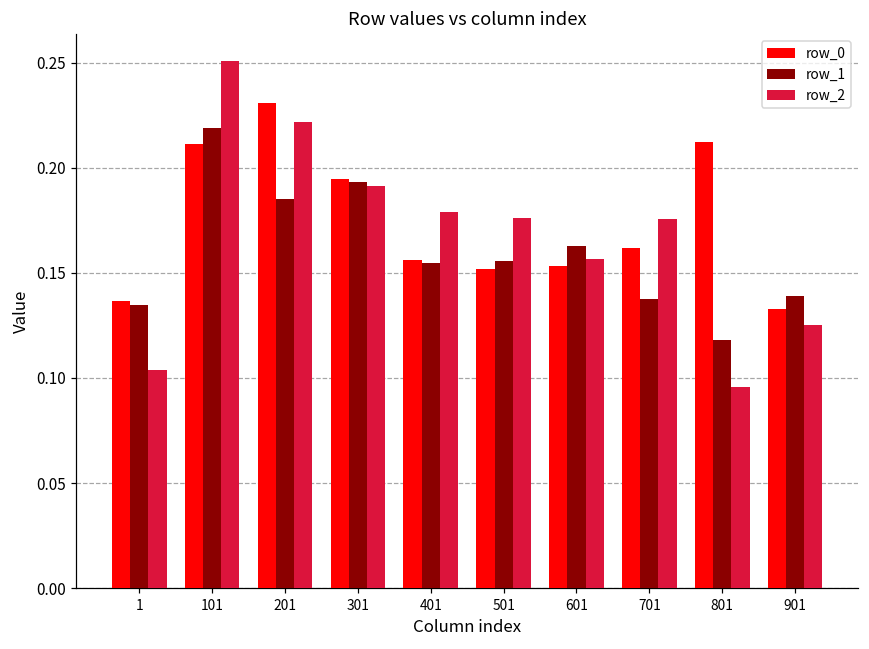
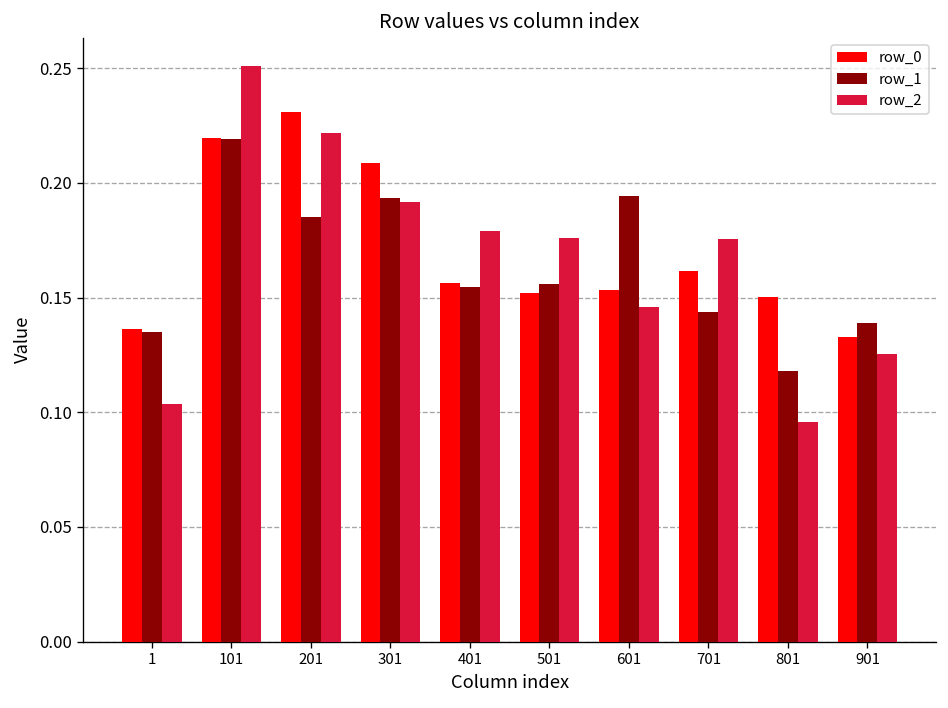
row_0, 101: 0.211 -> 0.220
row_0, 301: 0.195 -> 0.209
row_1, 601: 0.163 -> 0.194
row_2, 601: 0.156 -> 0.146
row_1, 701: 0.138 -> 0.144
row_0, 801: 0.212 -> 0.150
